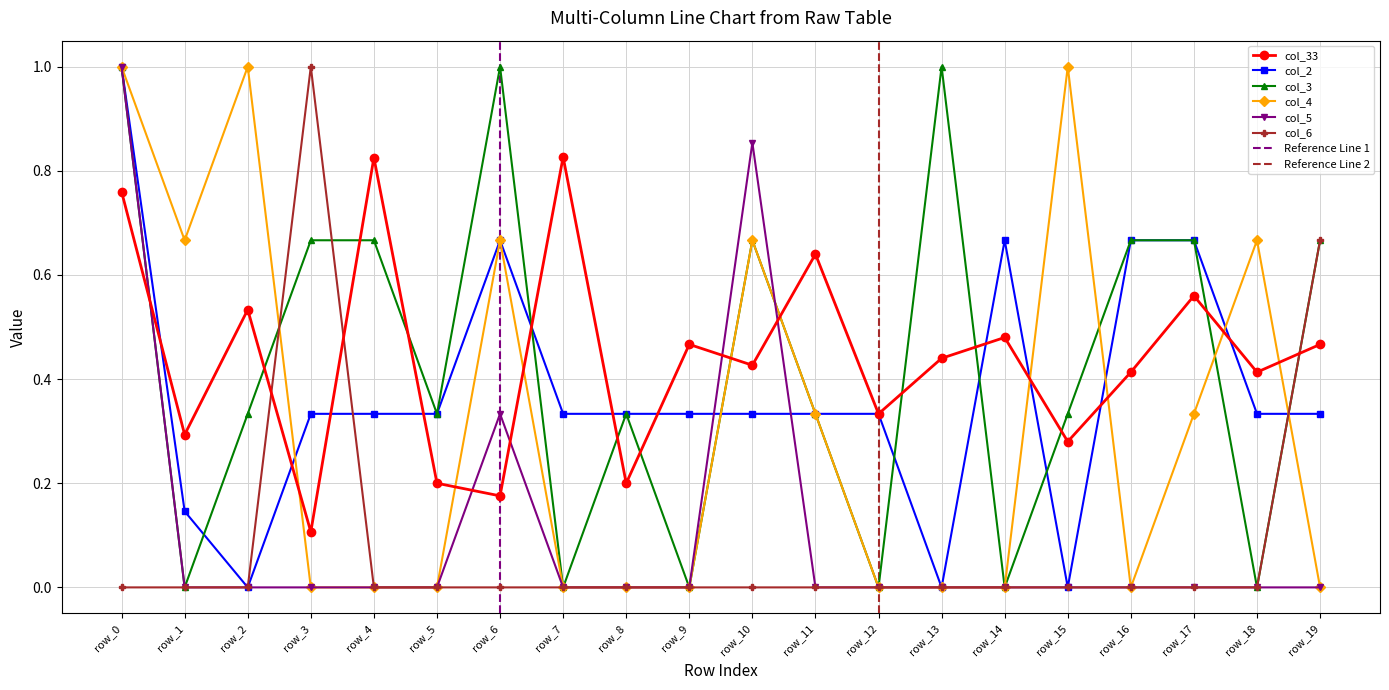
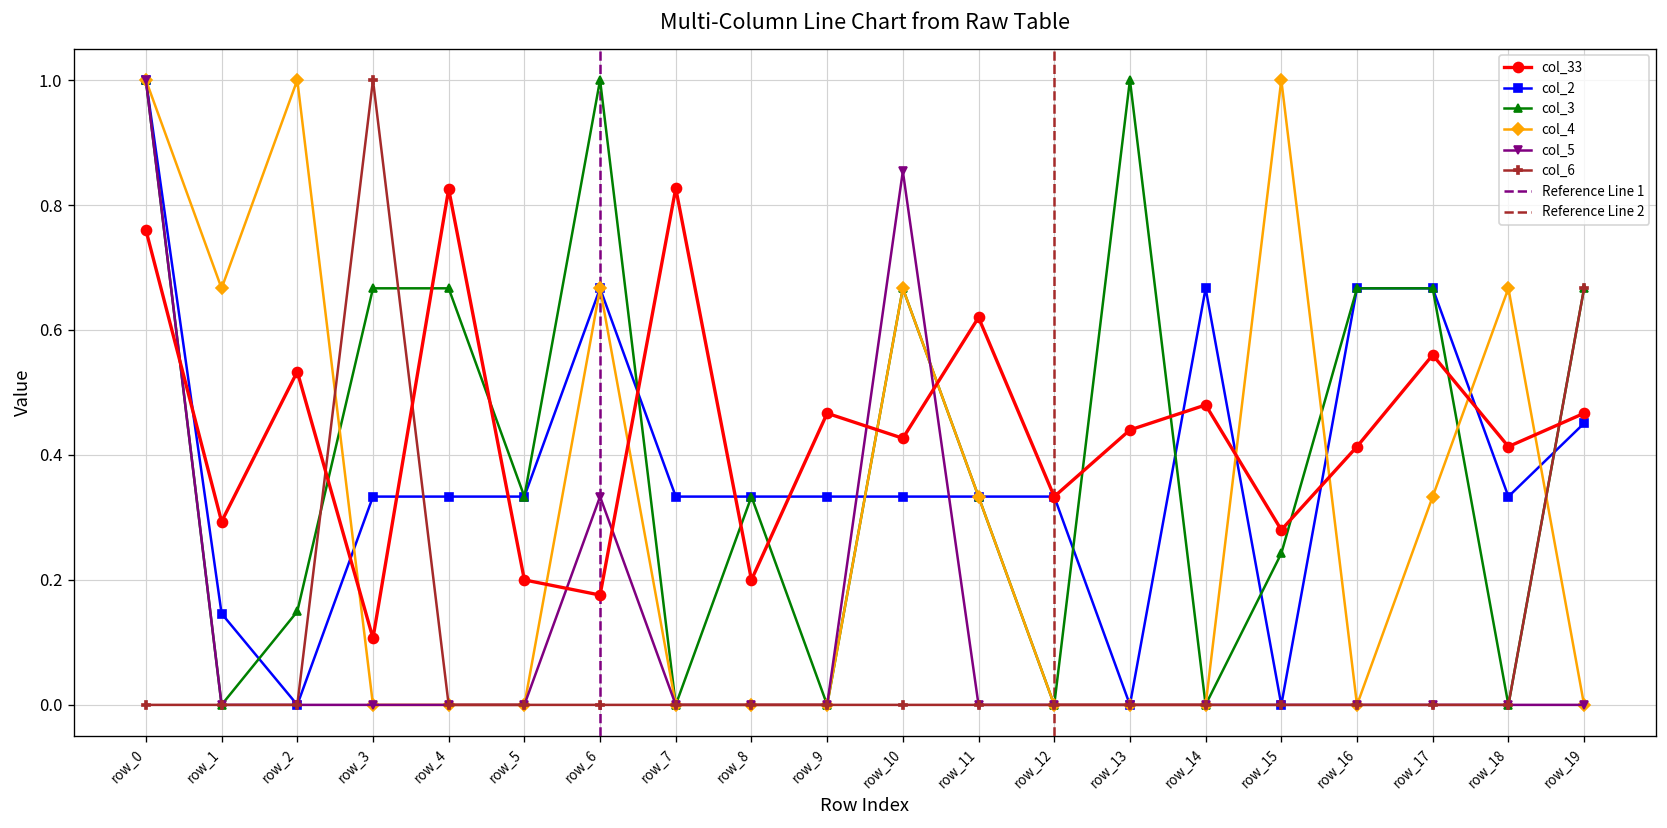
col_3, row_2: 0.33 -> 0.15
col_33, row_11: 0.64 -> 0.62
col_3, row_15: 0.33 -> 0.24
col_2, row_19: 0.33 -> 0.45
